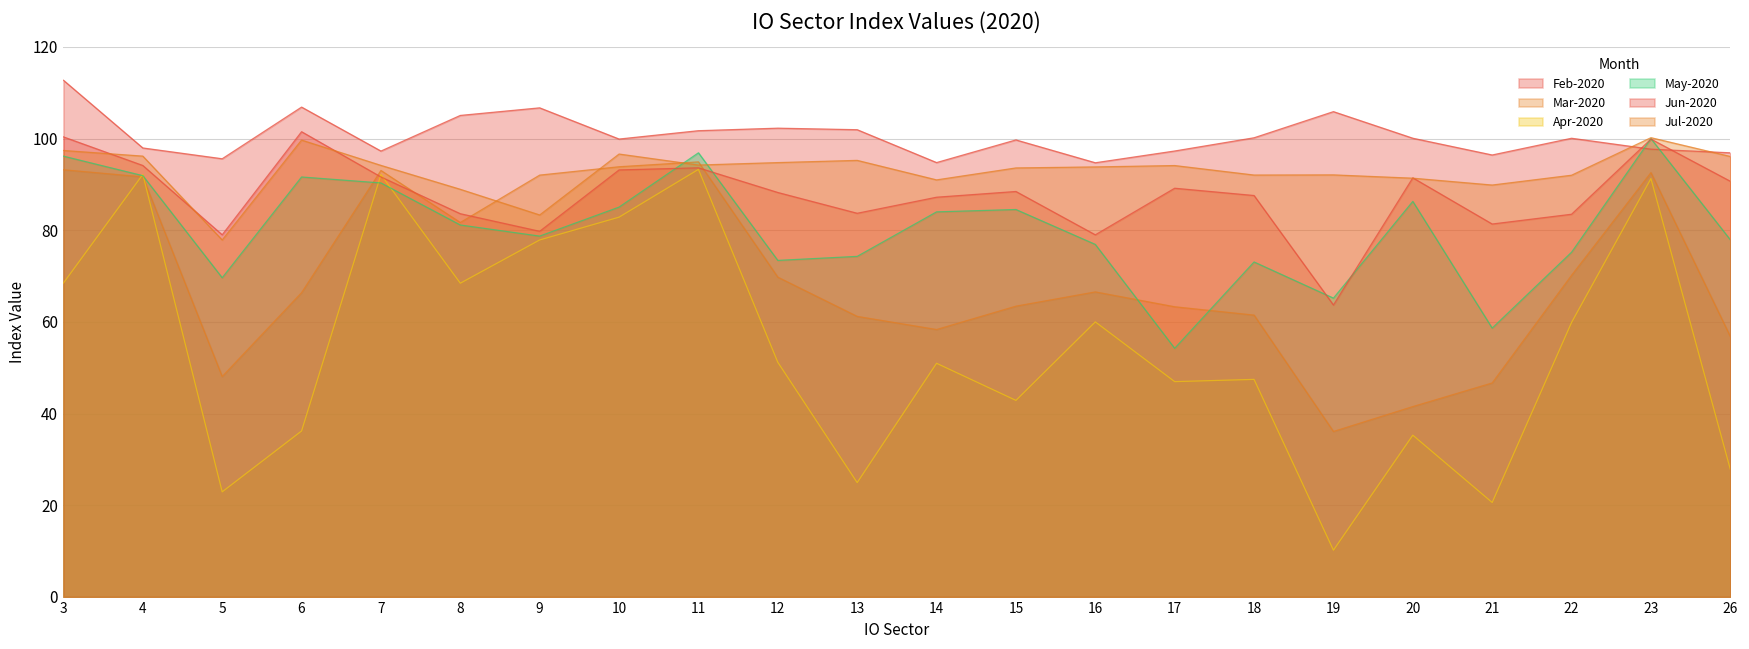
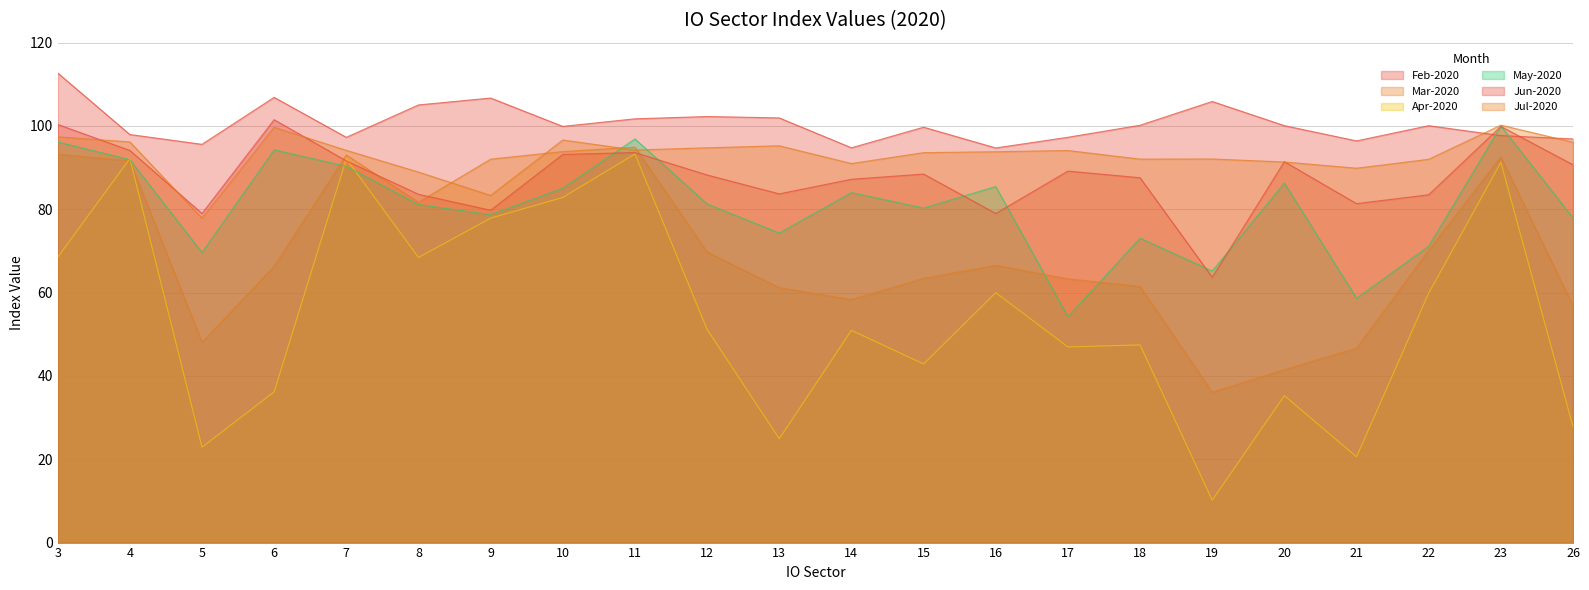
May-2020, 6: 92 -> 94
May-2020, 12: 73 -> 81
May-2020, 15: 85 -> 80
May-2020, 16: 77 -> 85
May-2020, 22: 75 -> 71
